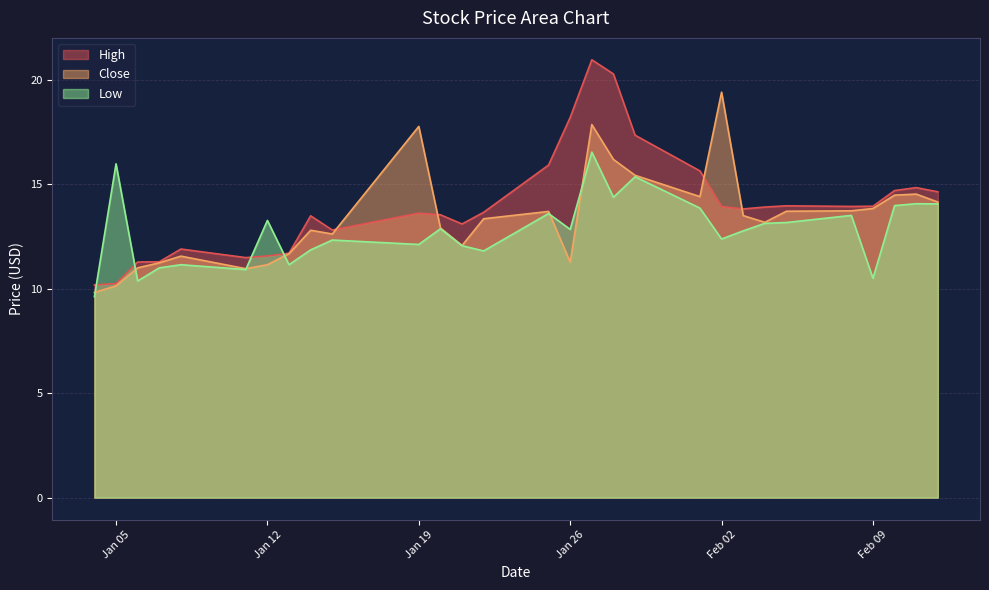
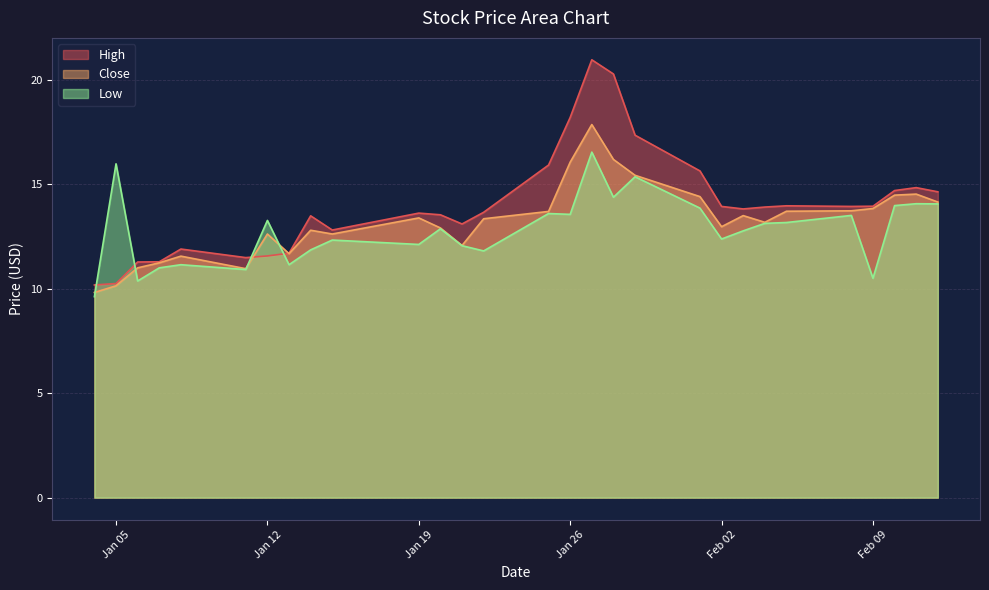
Close, Jan 12: 11.2 -> 12.6
Close, Jan 19: 17.8 -> 13.4
Close, Jan 26: 11.3 -> 16.1
Low, Jan 26: 12.8 -> 13.6
Close, Feb 02: 19.4 -> 13.0
